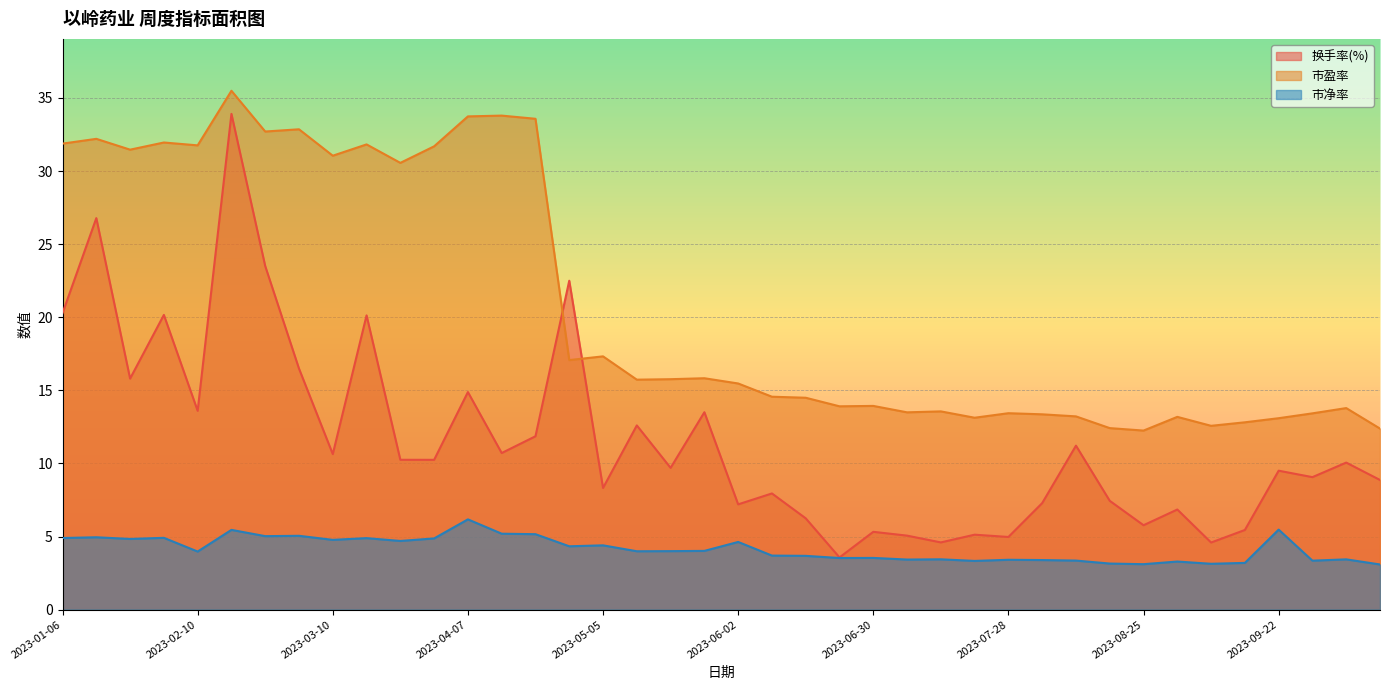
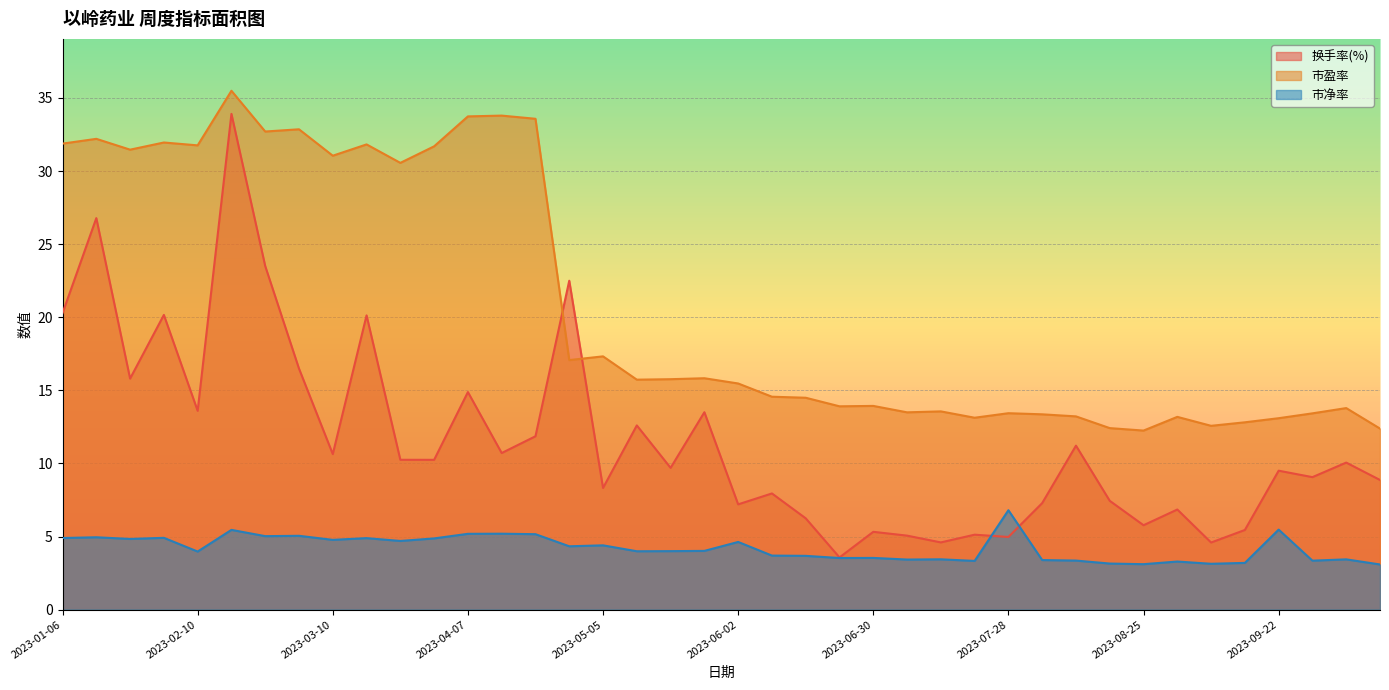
市净率, 2023-04-07: 6.2 -> 5.2
市净率, 2023-07-28: 3.4 -> 6.8
